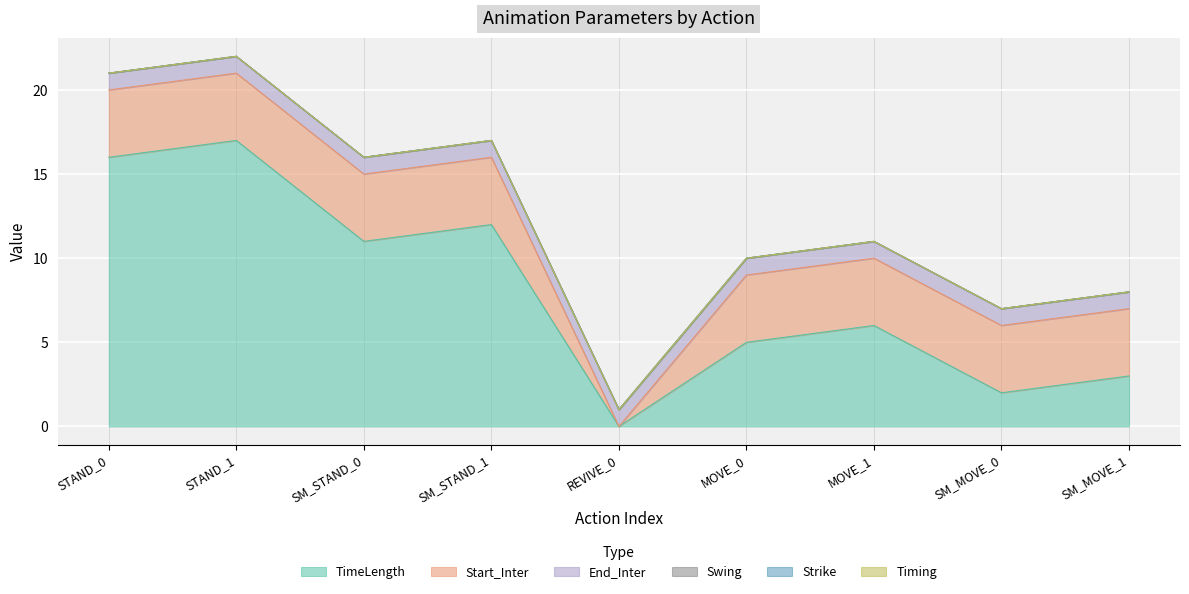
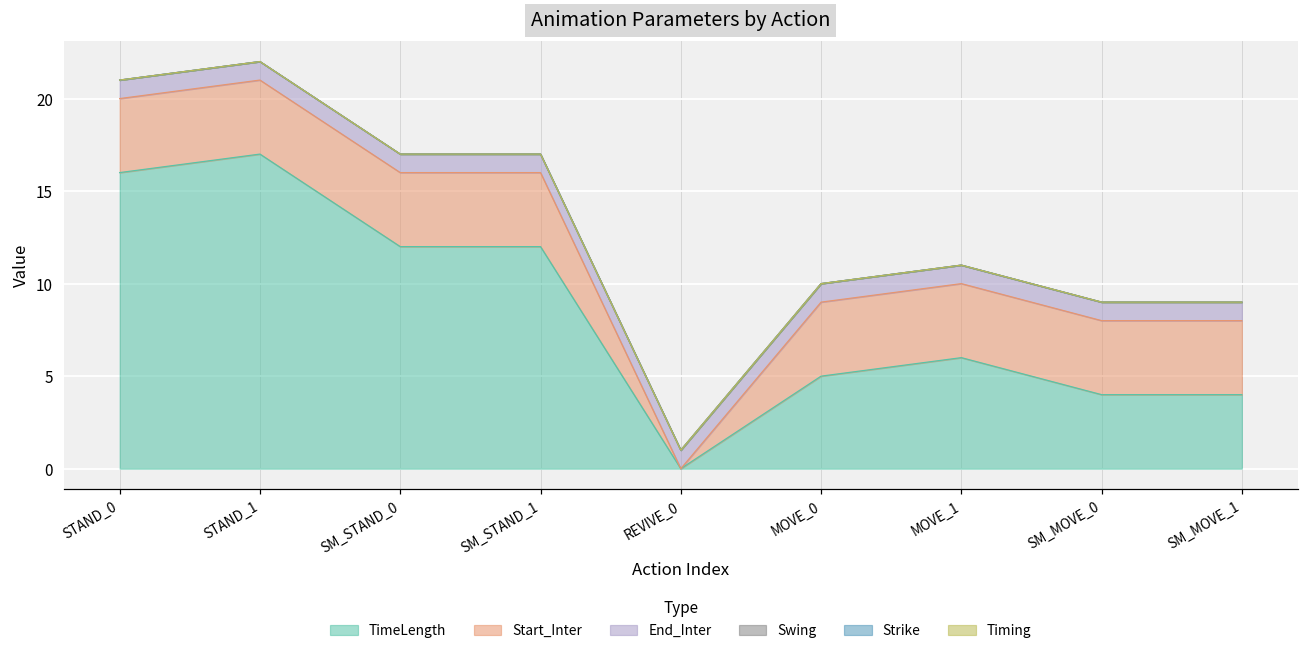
TimeLength, SM_STAND_0: 11 -> 12
TimeLength, SM_MOVE_0: 2 -> 4
TimeLength, SM_MOVE_1: 3 -> 4
